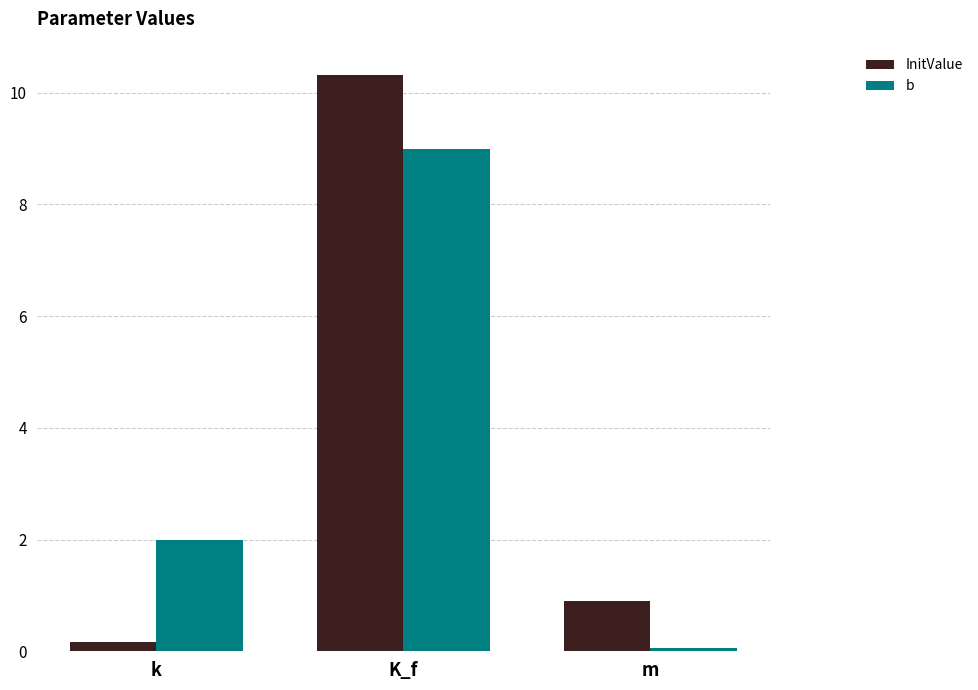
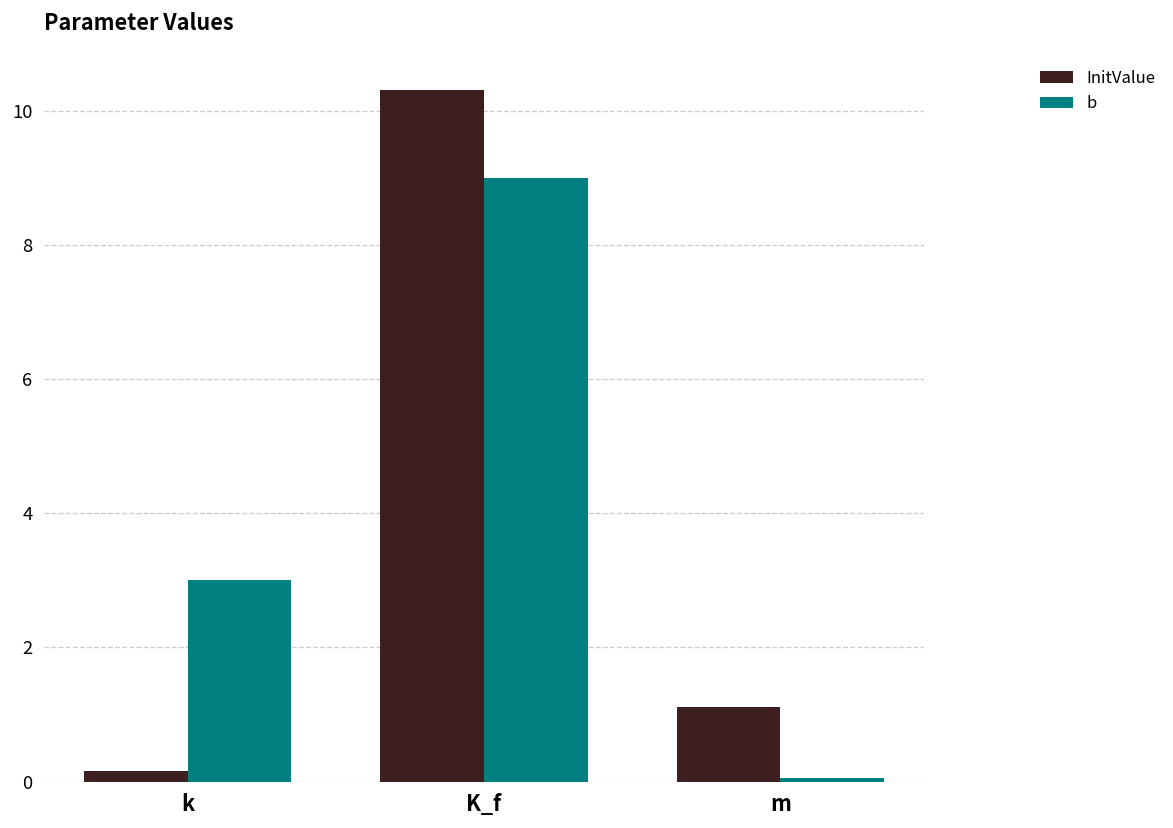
b, k: 2 -> 3
InitValue, m: 0.9 -> 1.1
